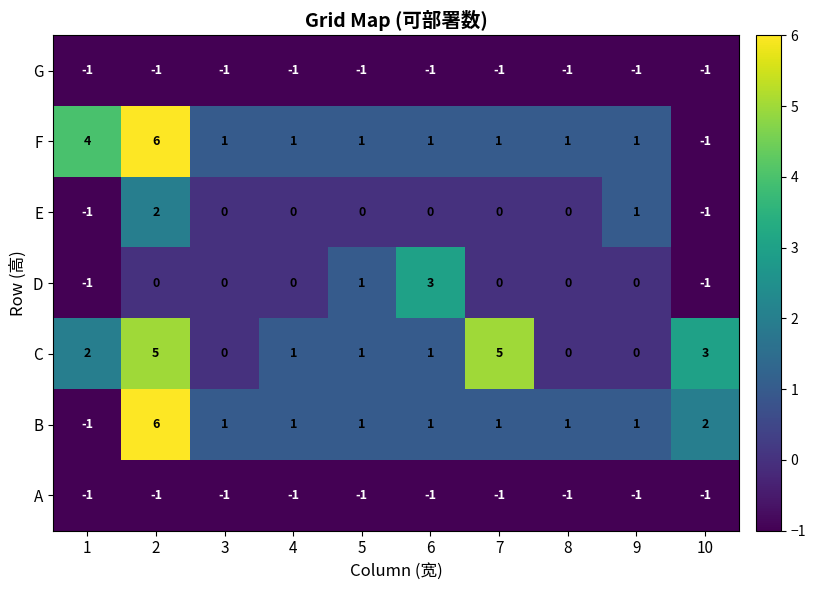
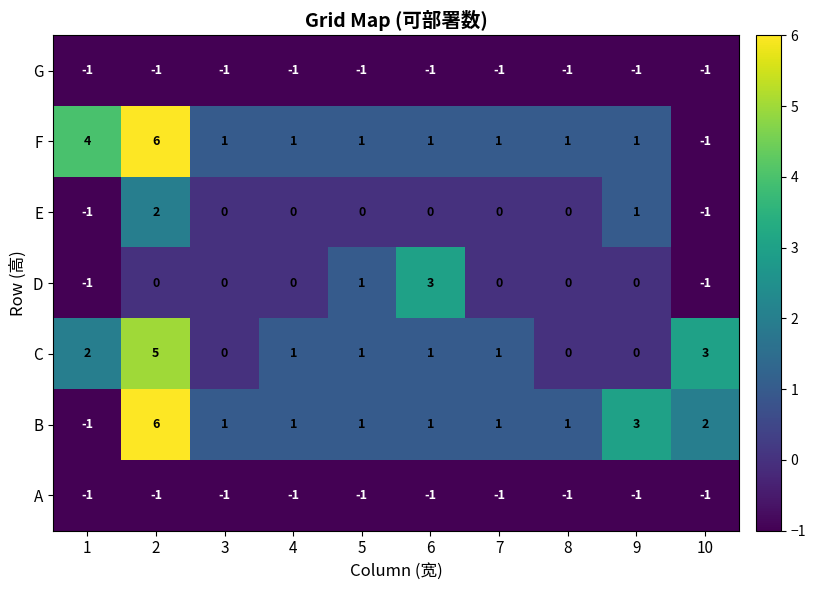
C, 7: 5 -> 1
B, 9: 1 -> 3
